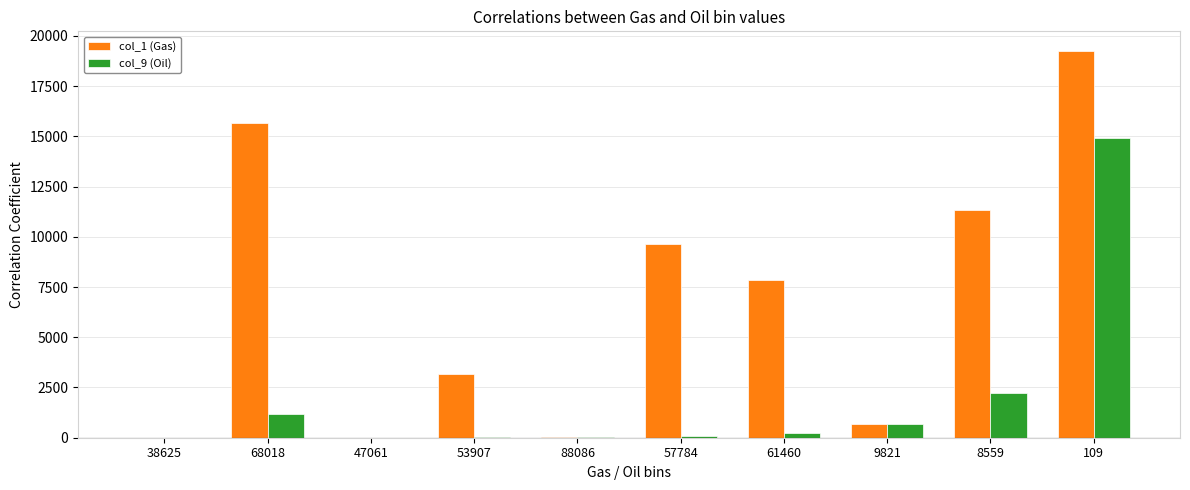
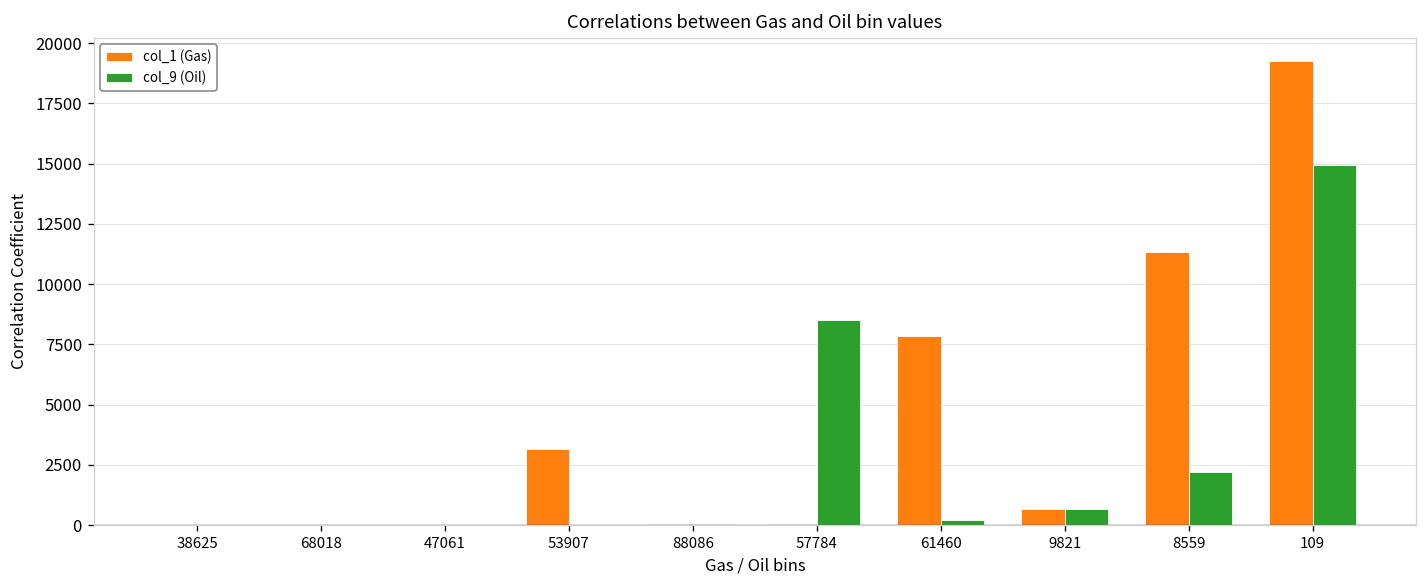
col_1 (Gas), 68018: 15700 -> 0
col_9 (Oil), 68018: 1200 -> 0
col_1 (Gas), 57784: 9600 -> 100
col_9 (Oil), 57784: 100 -> 8500
